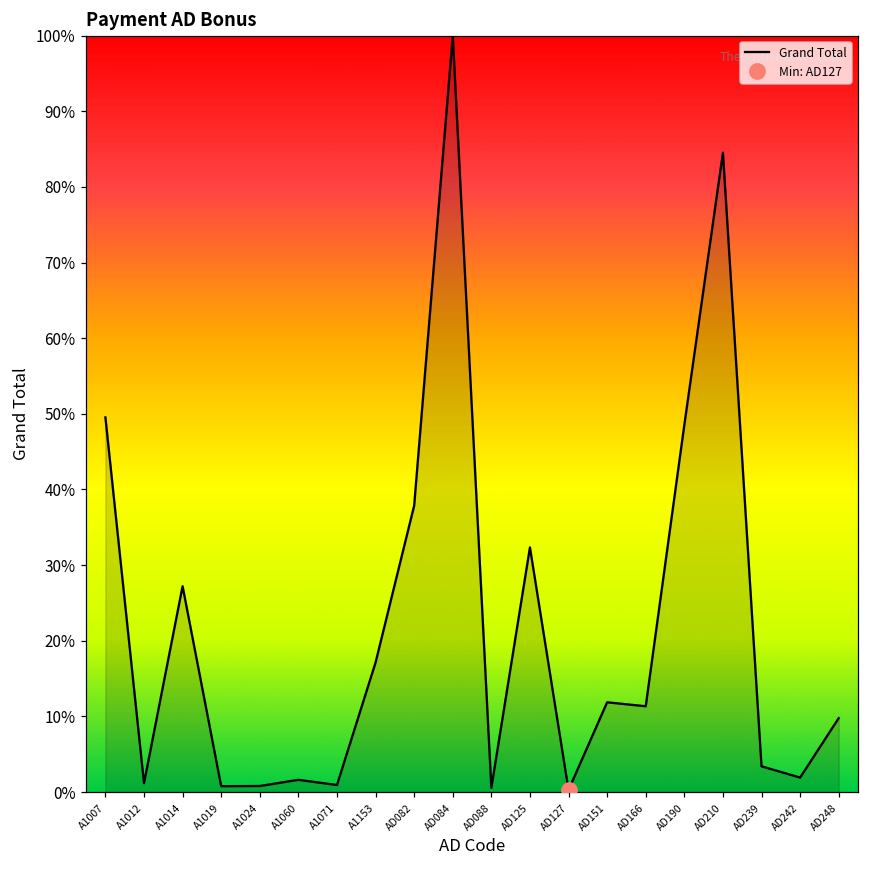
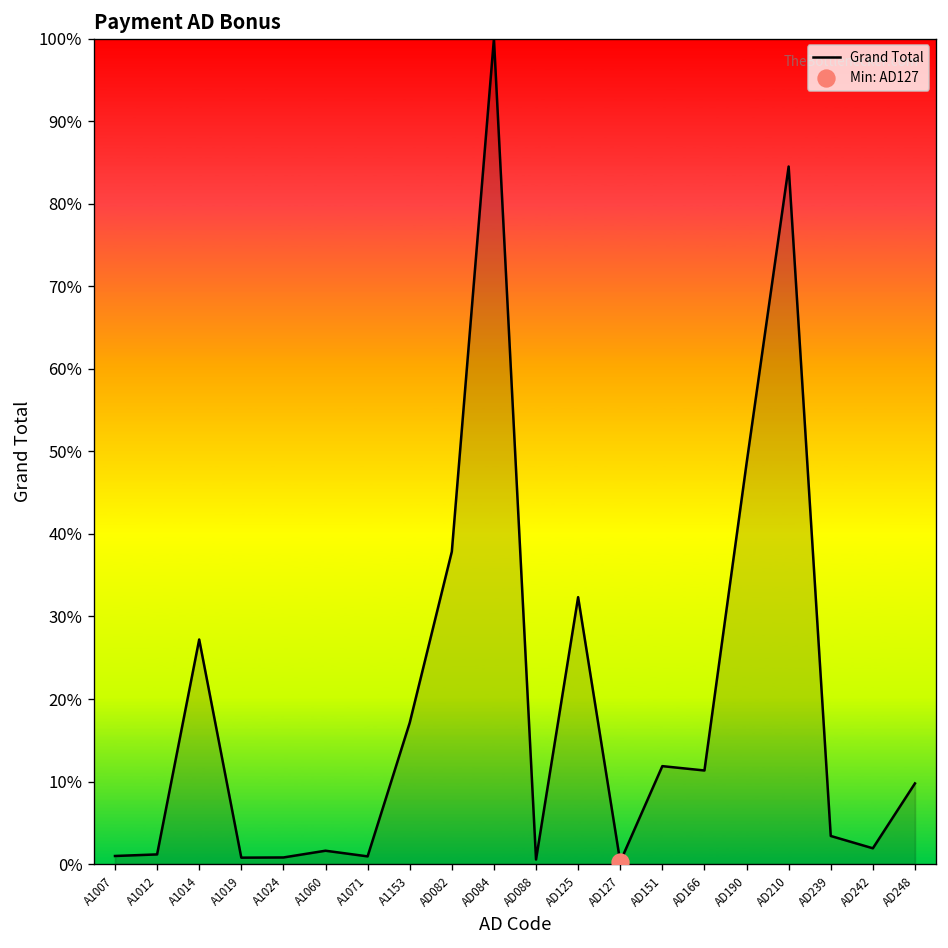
Grand Total, A1007: 50% -> 1%
